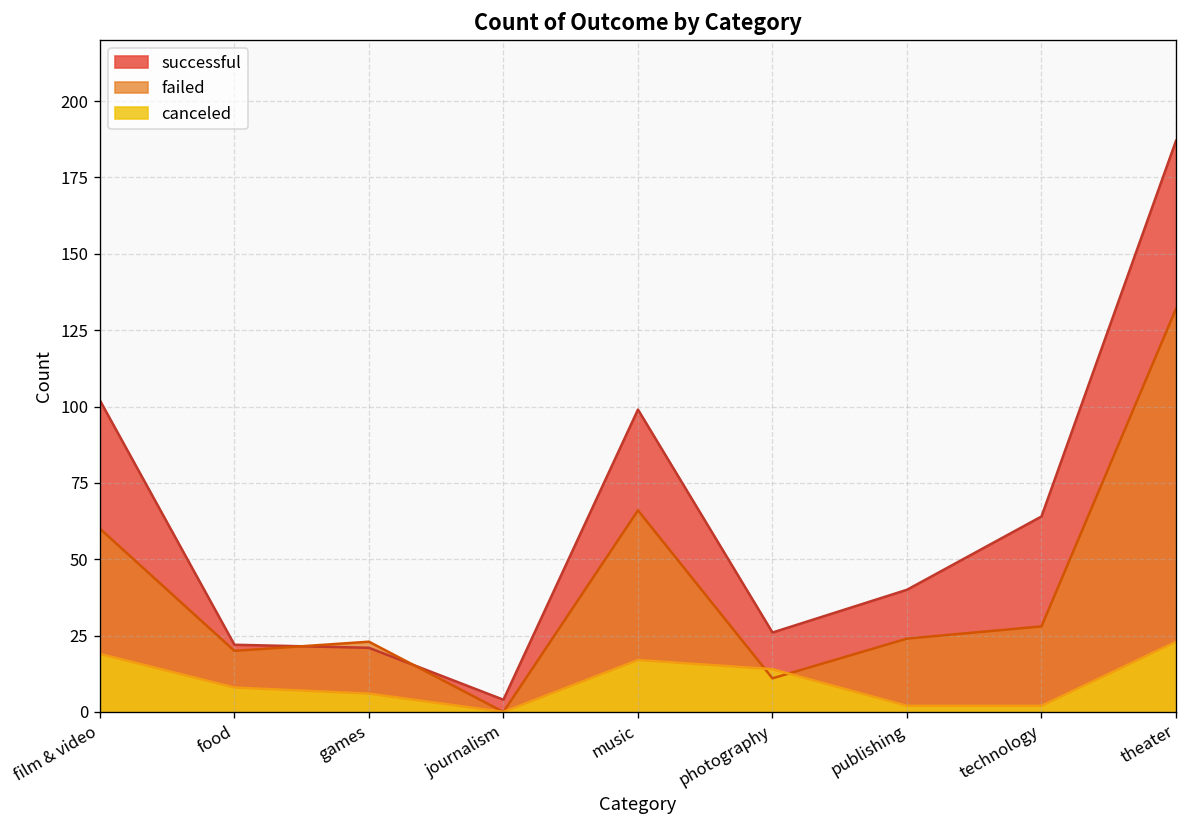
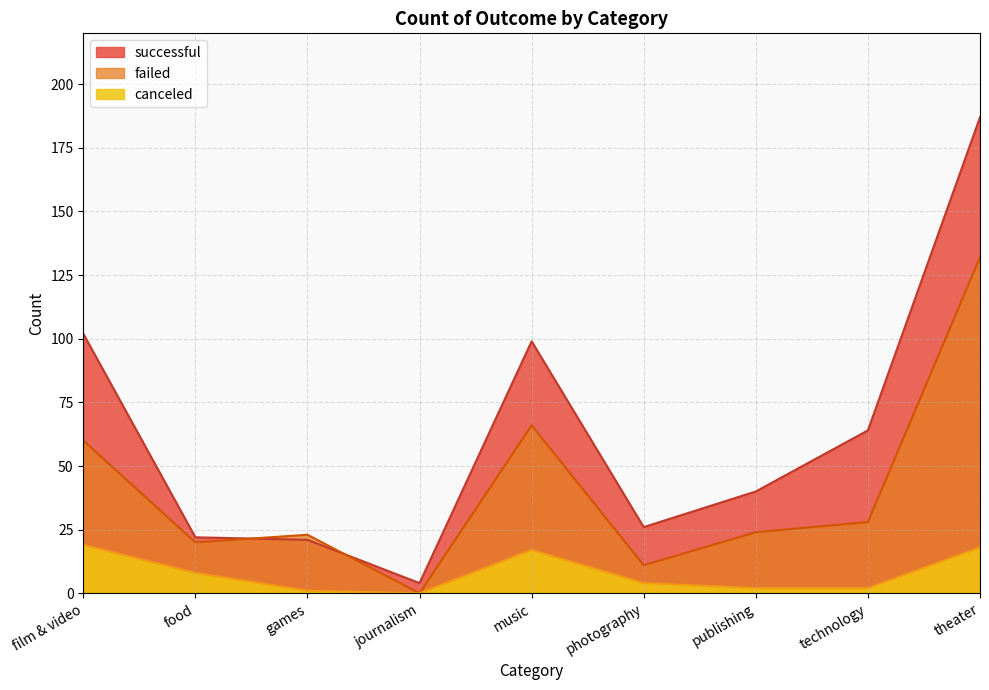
canceled, games: 6 -> 1
canceled, photography: 14 -> 4
canceled, theater: 23 -> 18
